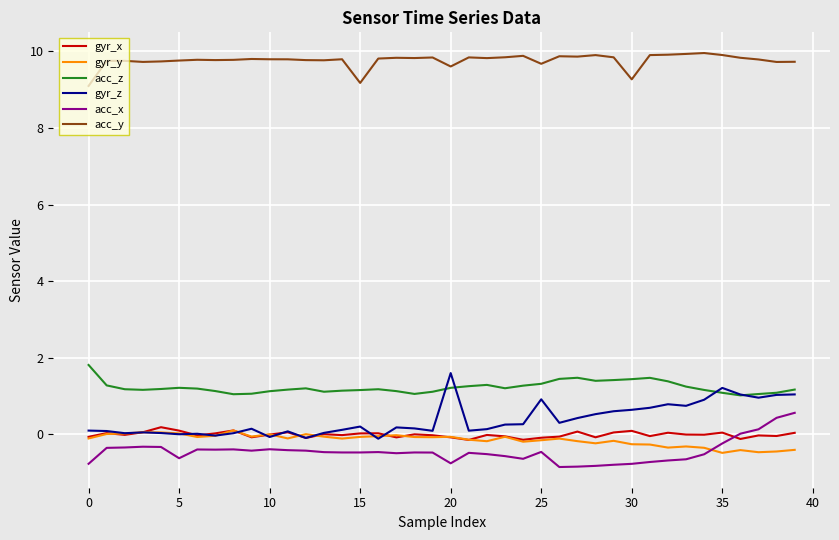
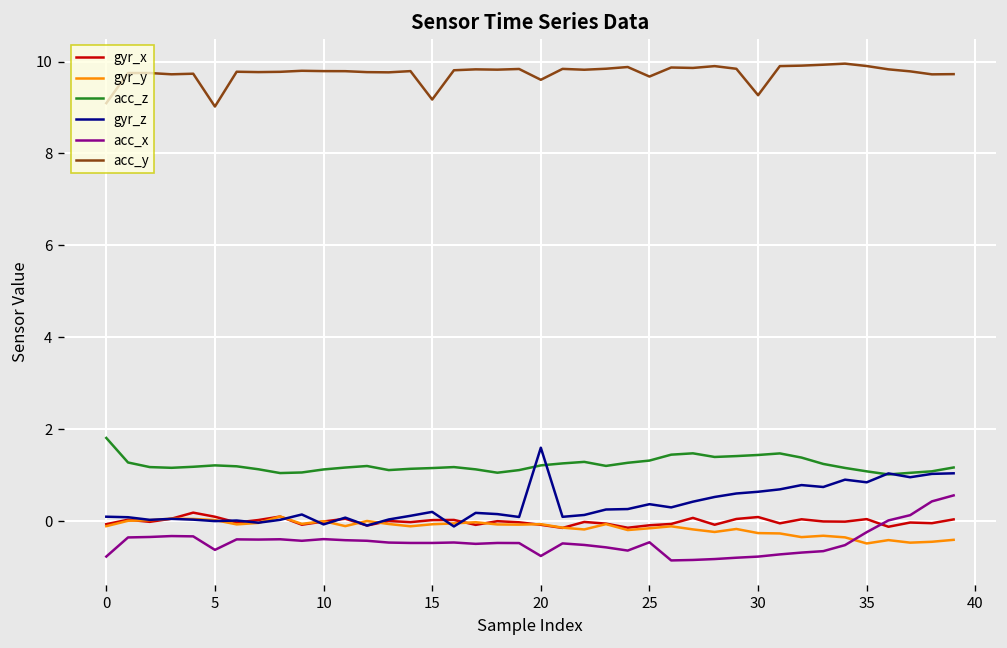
acc_y, 5: 9.8 -> 9.0
gyr_z, 25: 0.9 -> 0.4
gyr_z, 35: 1.2 -> 0.8
